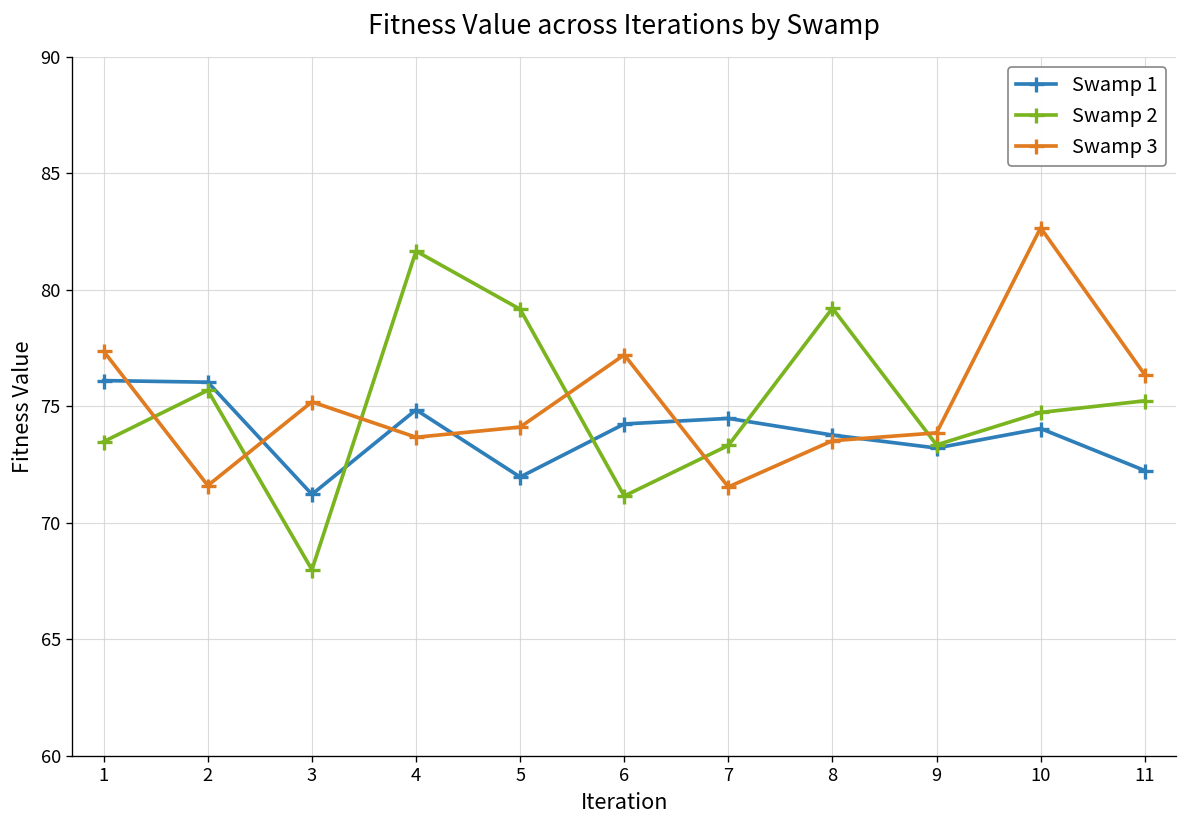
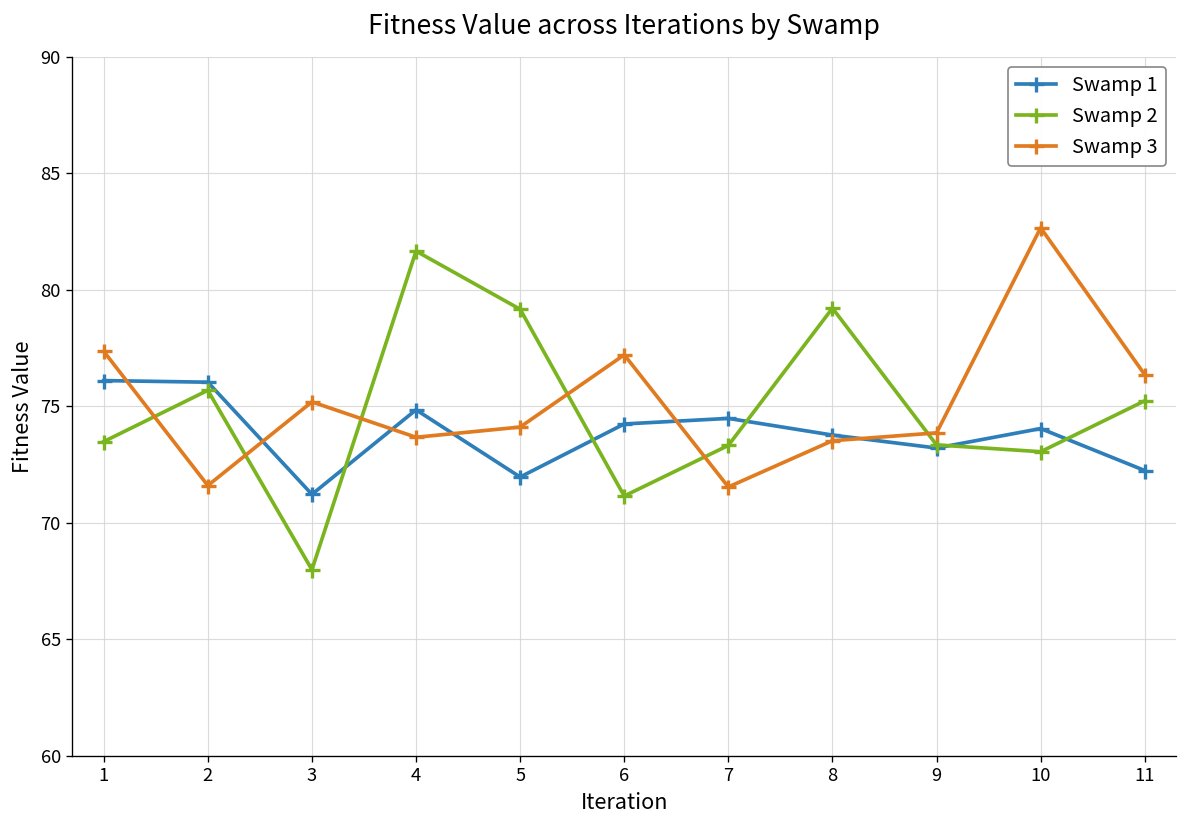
Swamp 2, 10: 74.7 -> 73.0
